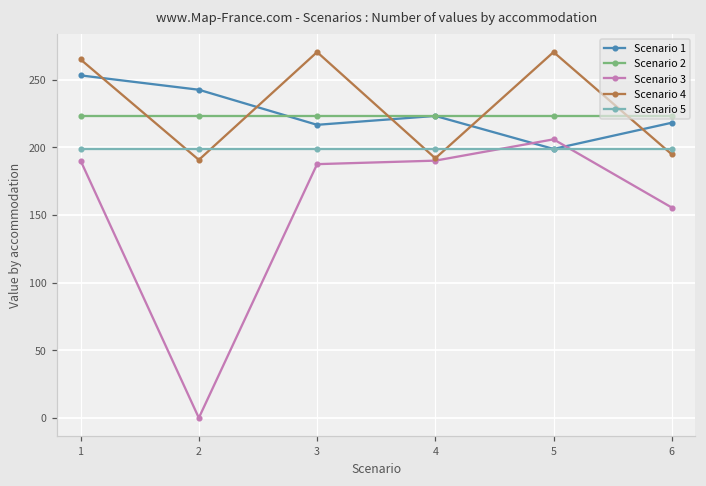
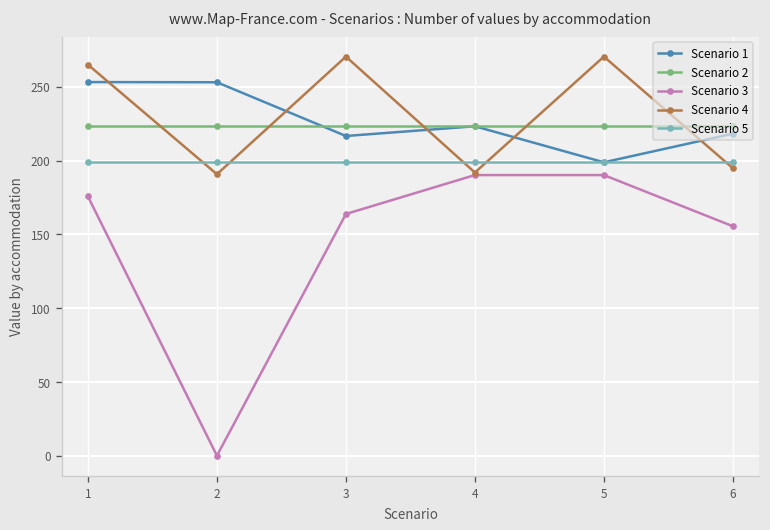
Scenario 3, 1: 190 -> 176
Scenario 1, 2: 243 -> 253
Scenario 3, 3: 188 -> 164
Scenario 3, 5: 206 -> 190
